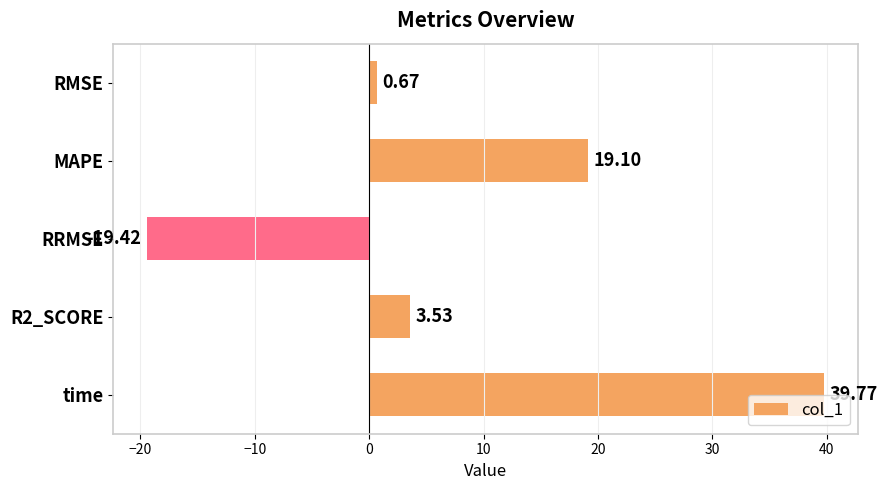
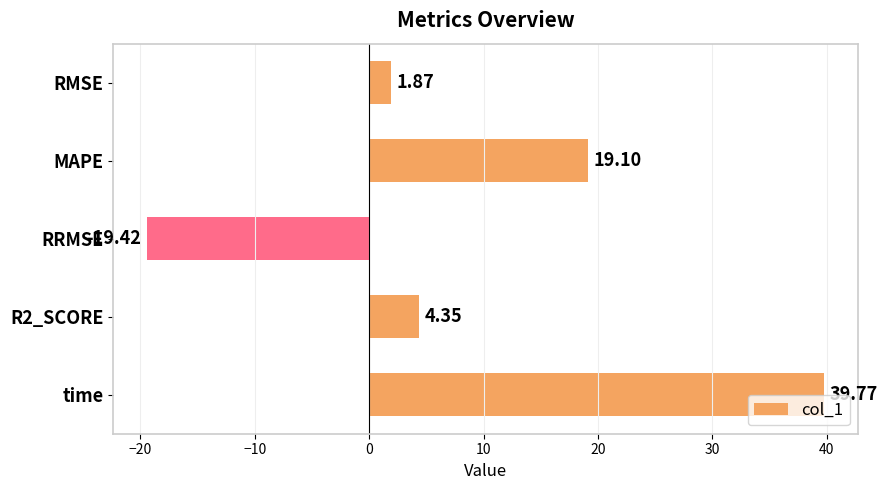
RMSE: 0.67 -> 1.87
R2_SCORE: 3.53 -> 4.35
